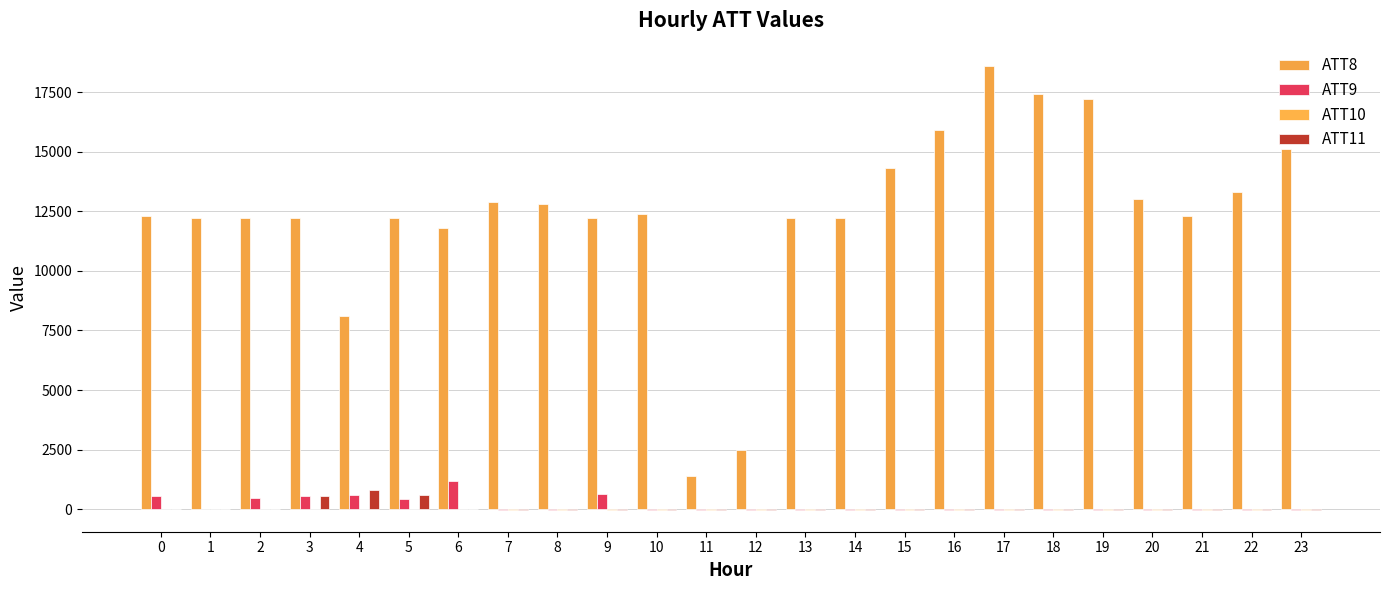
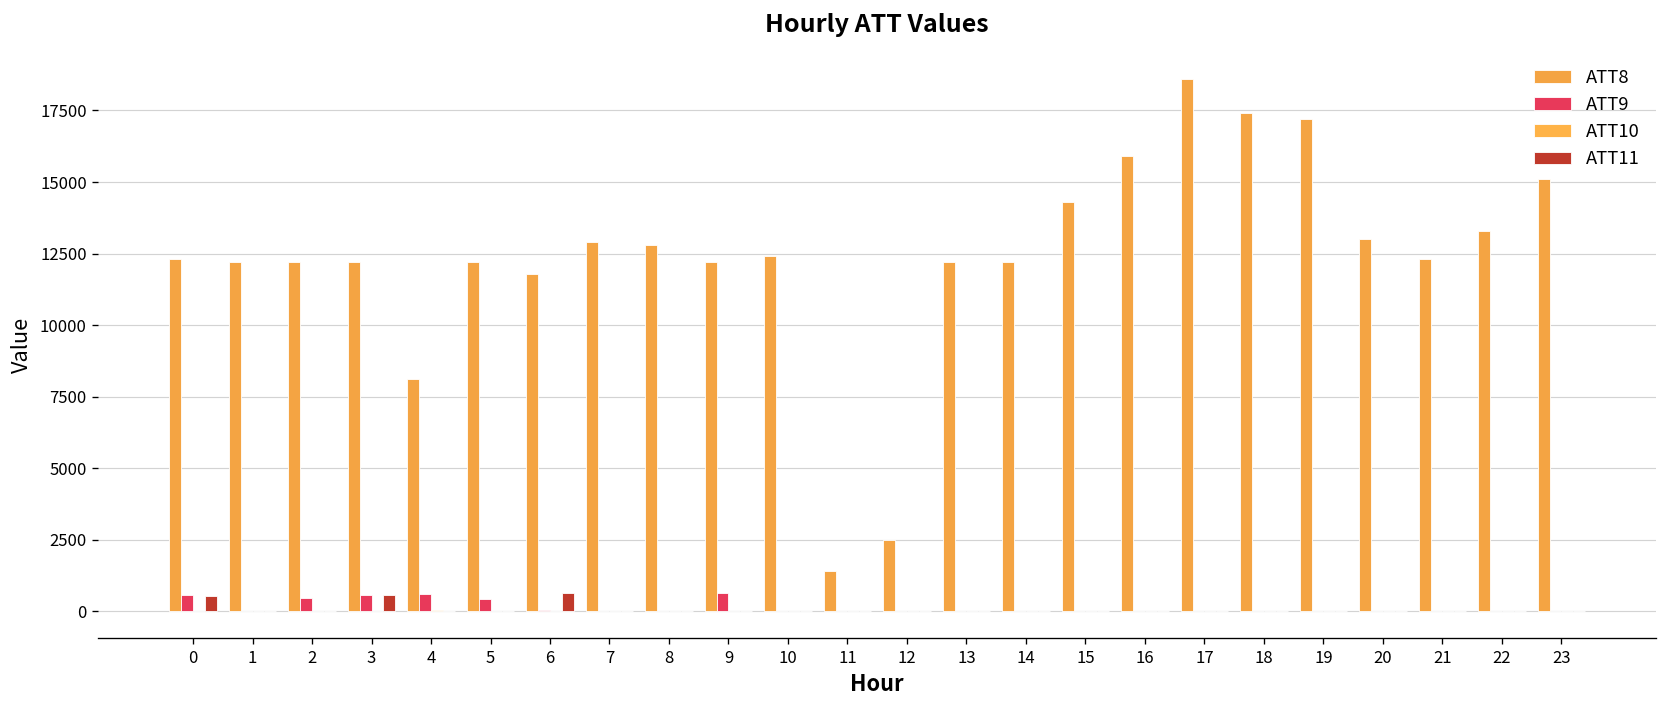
ATT11, 0: 0 -> 500
ATT11, 4: 800 -> 0
ATT11, 5: 600 -> 0
ATT9, 6: 1200 -> 0
ATT11, 6: 0 -> 600
